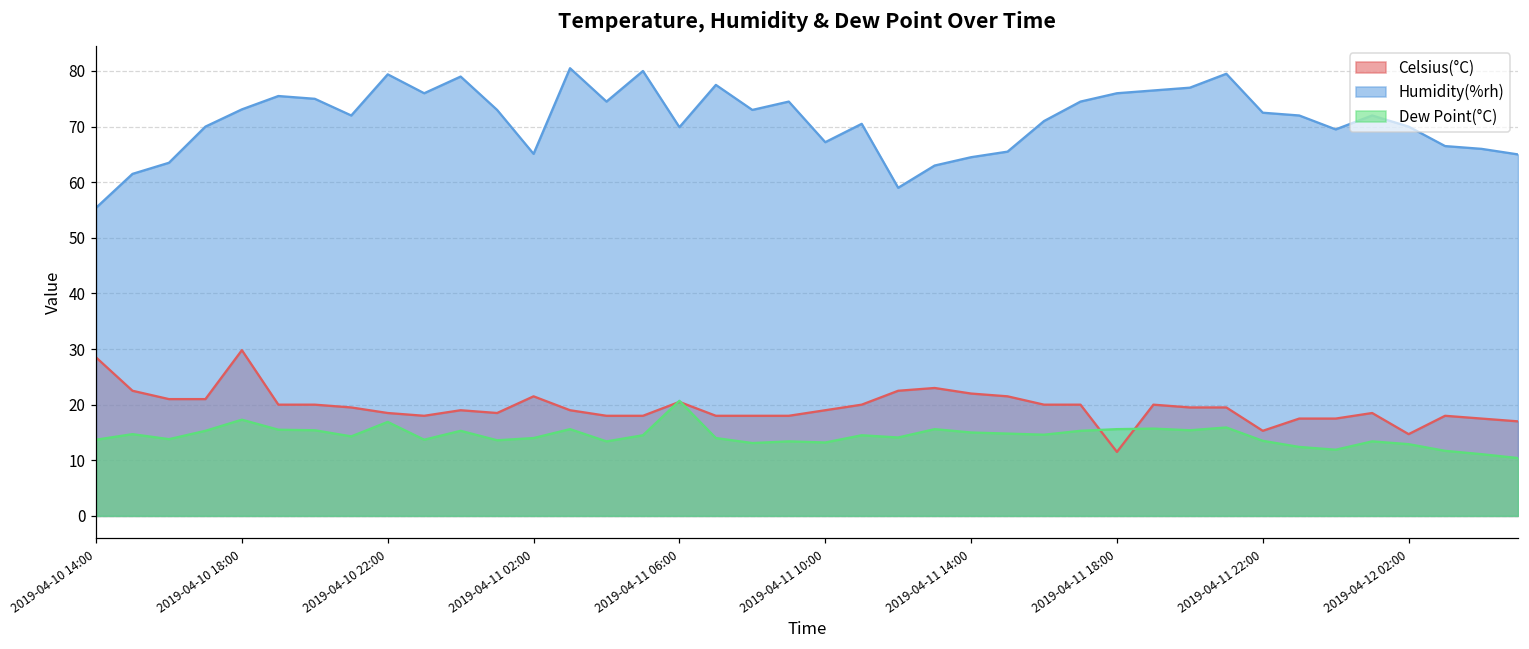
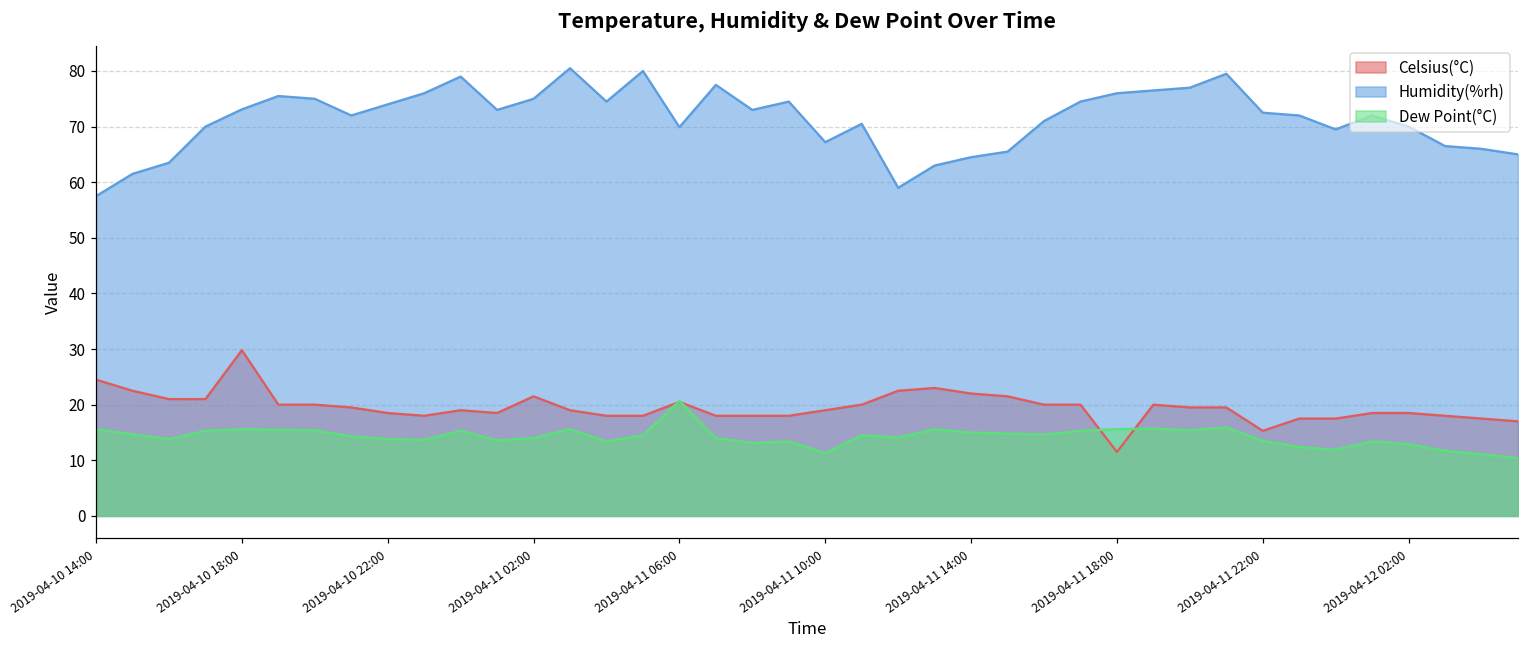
Celsius(°C), 2019-04-10 14:00: 29 -> 25
Humidity(%rh), 2019-04-10 14:00: 55 -> 58
Dew Point(°C), 2019-04-10 14:00: 14 -> 16
Dew Point(°C), 2019-04-10 18:00: 17 -> 16
Humidity(%rh), 2019-04-10 22:00: 79 -> 74
Dew Point(°C), 2019-04-10 22:00: 17 -> 14
Humidity(%rh), 2019-04-11 02:00: 65 -> 75
Dew Point(°C), 2019-04-11 10:00: 13 -> 11
Celsius(°C), 2019-04-12 02:00: 15 -> 19
